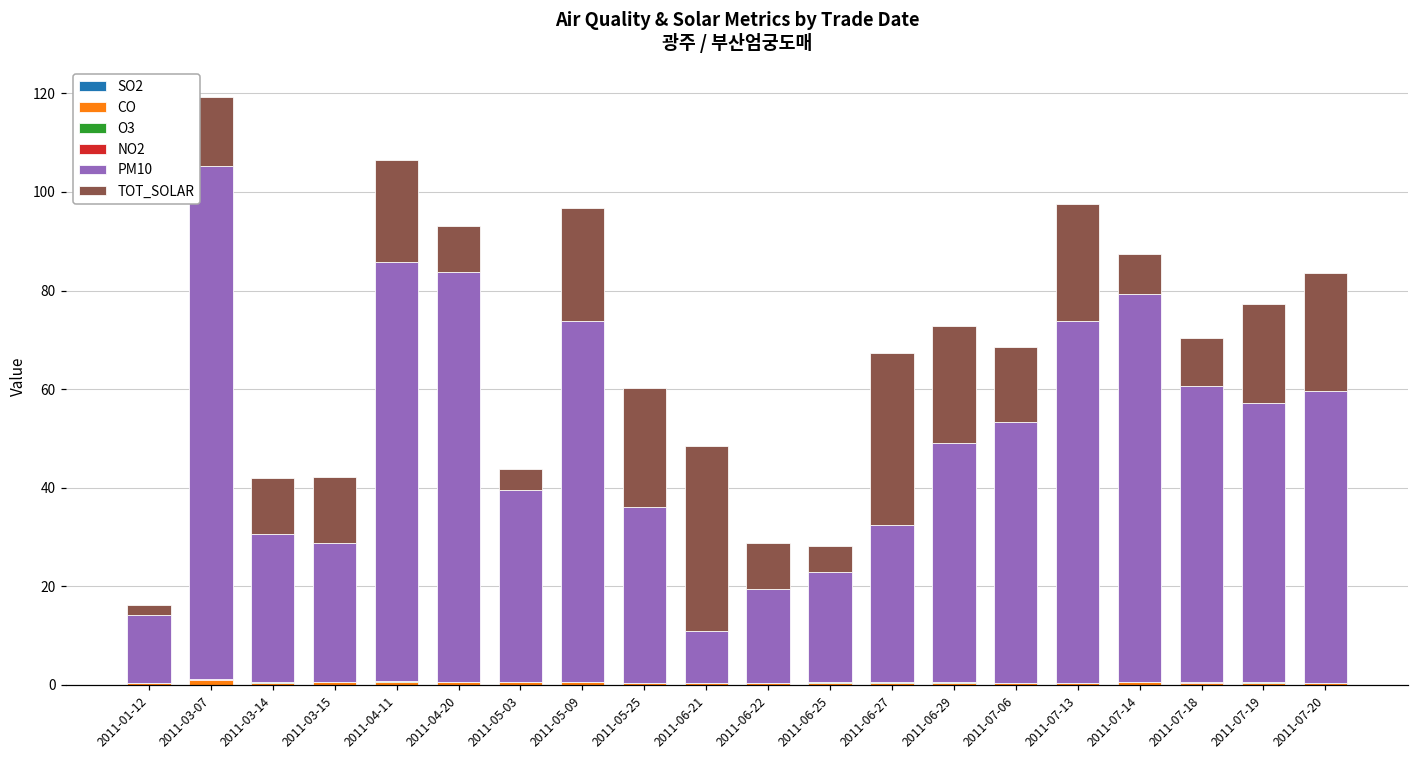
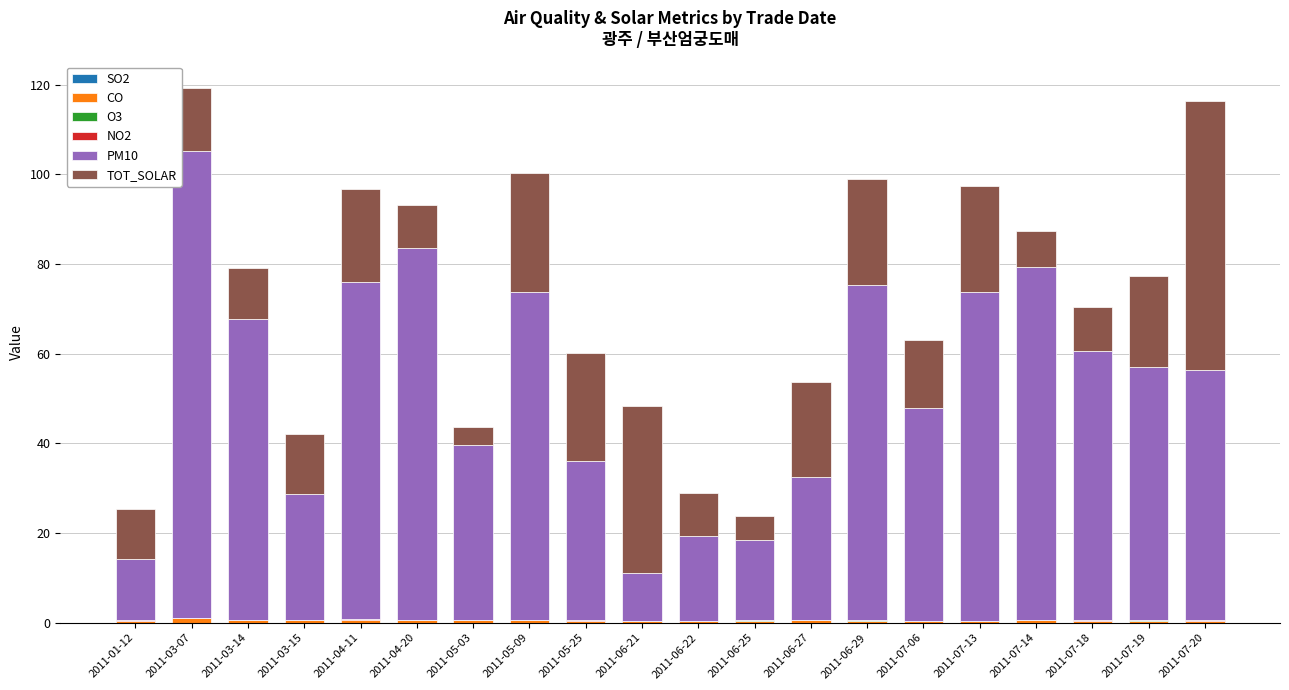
TOT_SOLAR, 2011-01-12: 2 -> 11
PM10, 2011-03-14: 30 -> 67
PM10, 2011-04-11: 85 -> 75
TOT_SOLAR, 2011-05-09: 23 -> 26
PM10, 2011-06-25: 22 -> 18
TOT_SOLAR, 2011-06-27: 35 -> 21
PM10, 2011-06-29: 48 -> 75
PM10, 2011-07-06: 53 -> 48
PM10, 2011-07-20: 59 -> 56
TOT_SOLAR, 2011-07-20: 24 -> 60
